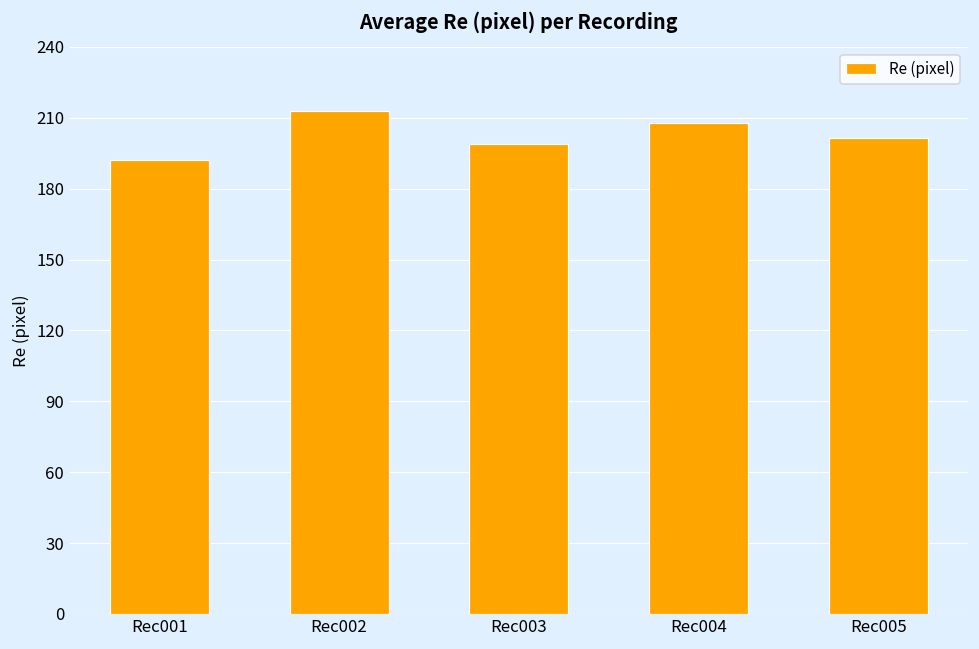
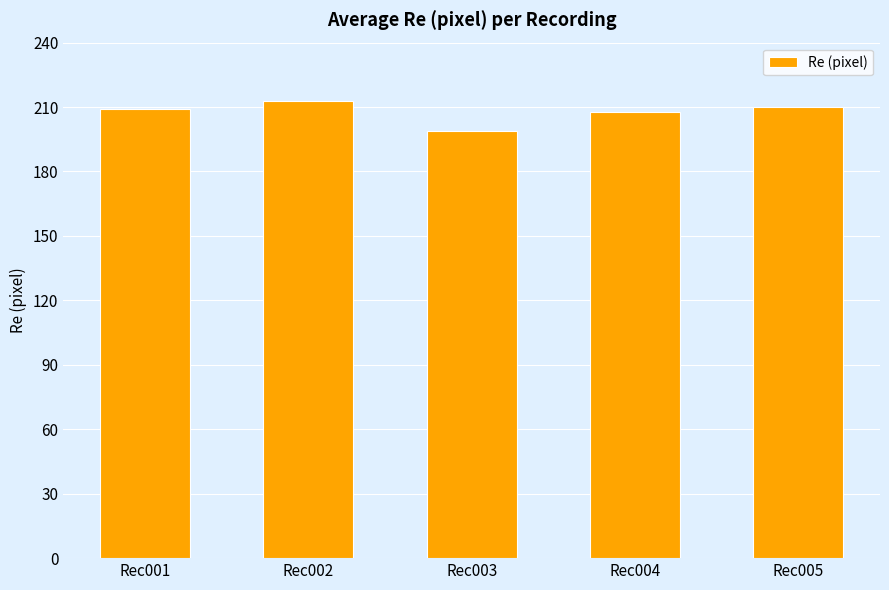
Rec001: 192 -> 209
Rec005: 202 -> 210
